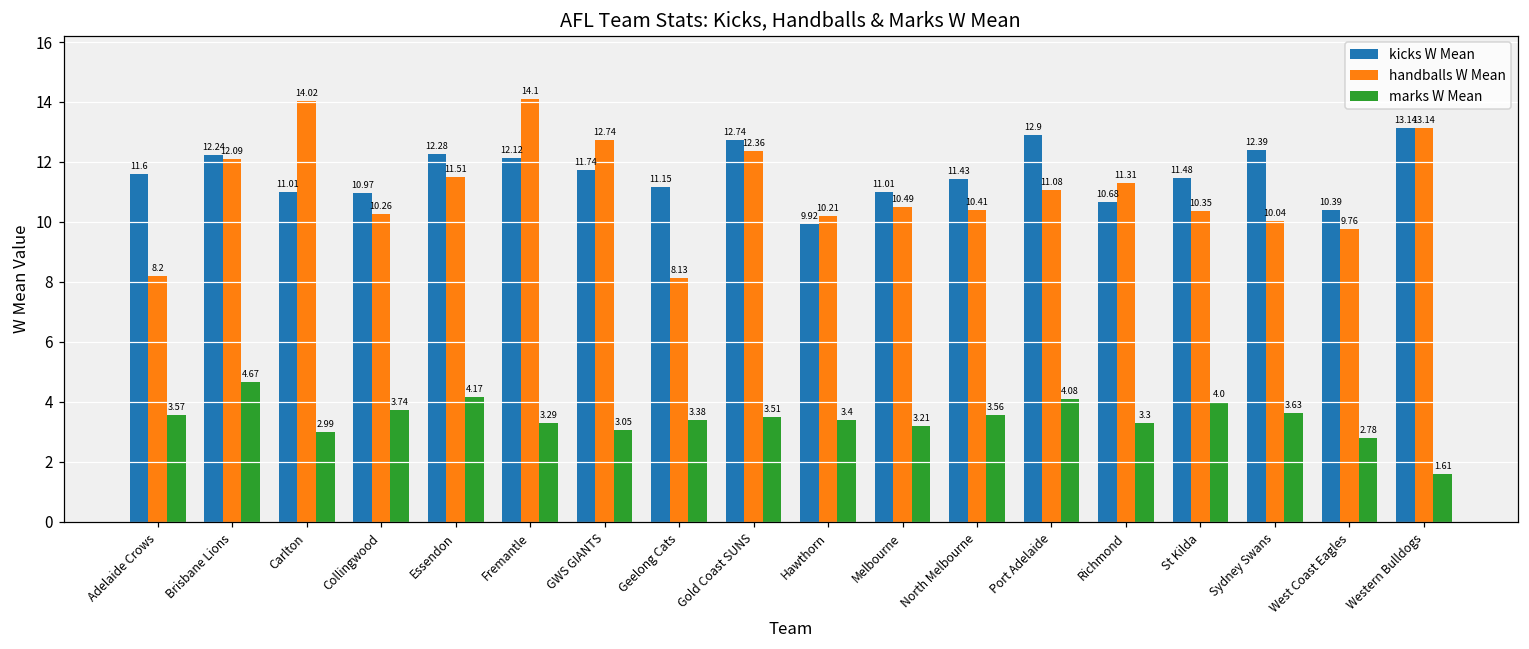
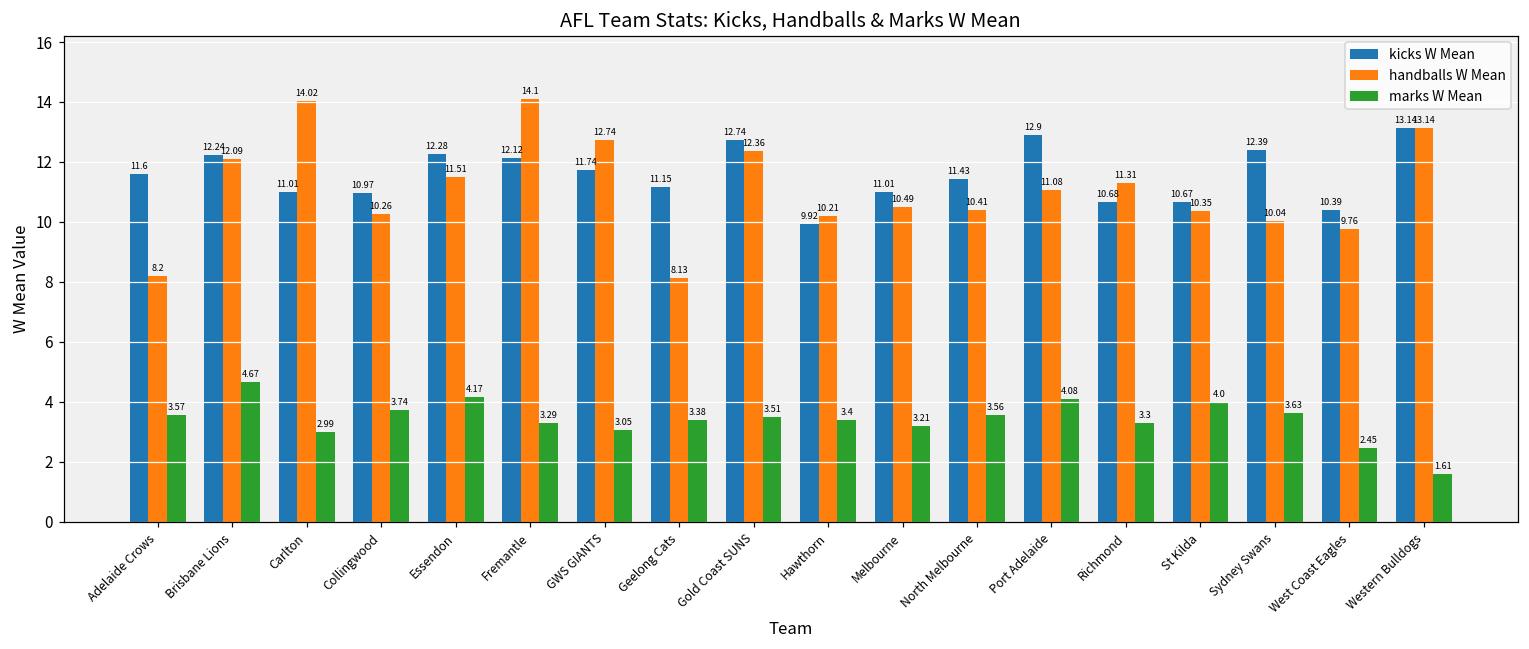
kicks W Mean, St Kilda: 11.48 -> 10.67
marks W Mean, West Coast Eagles: 2.78 -> 2.45
